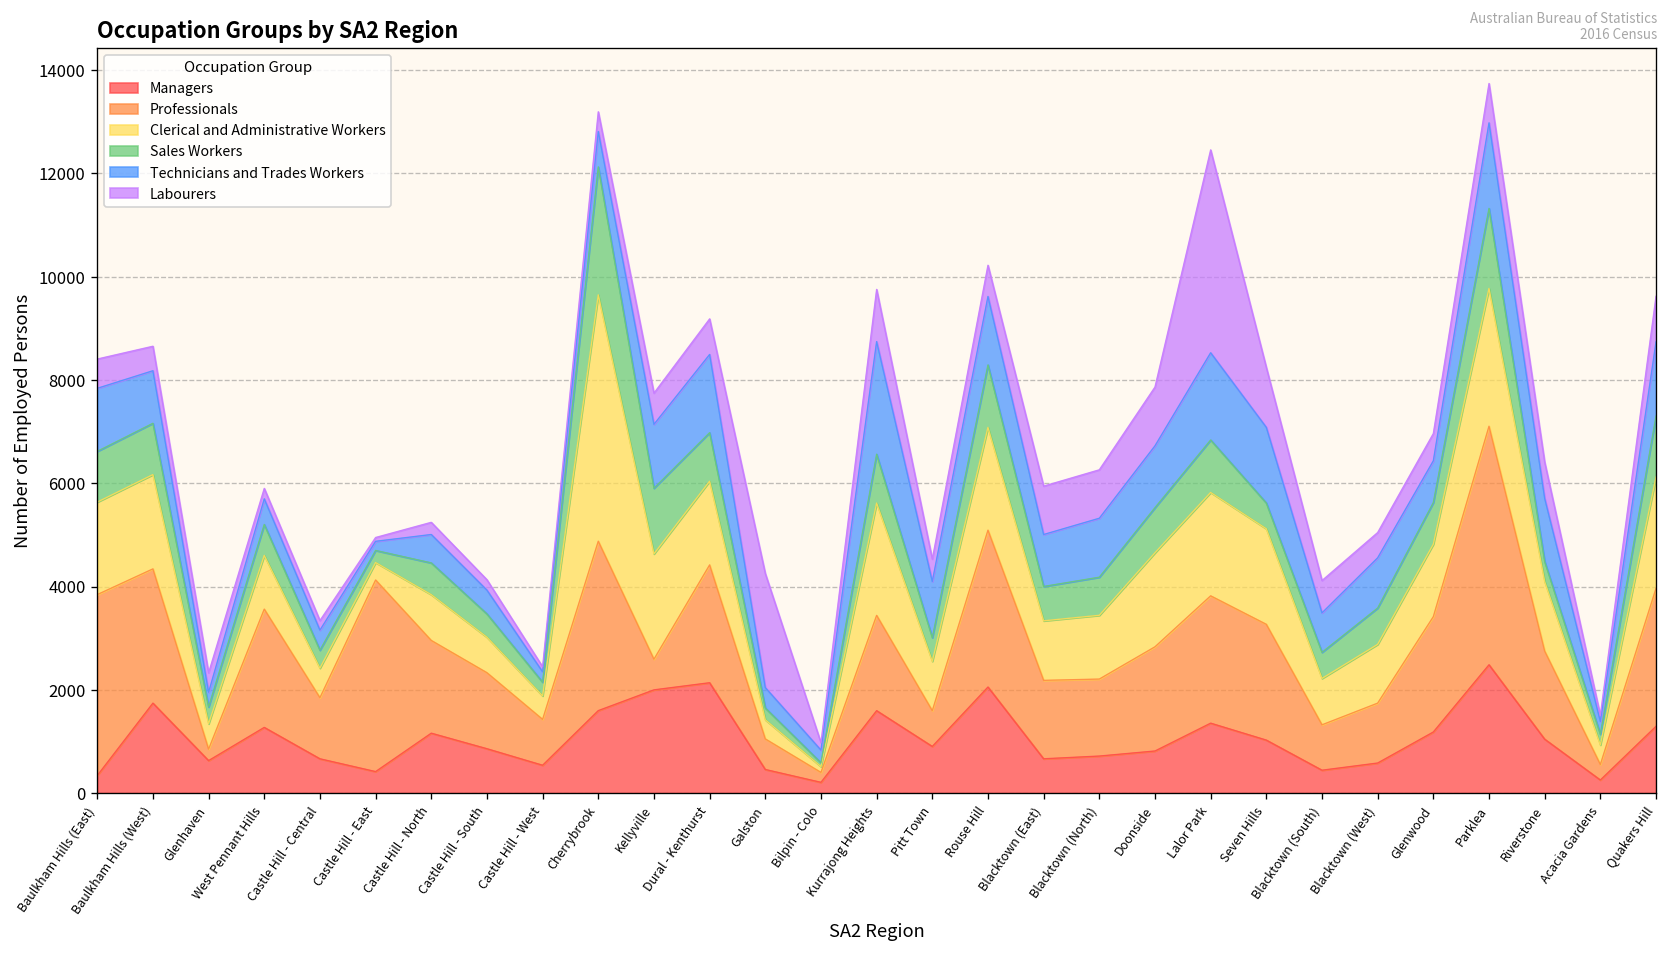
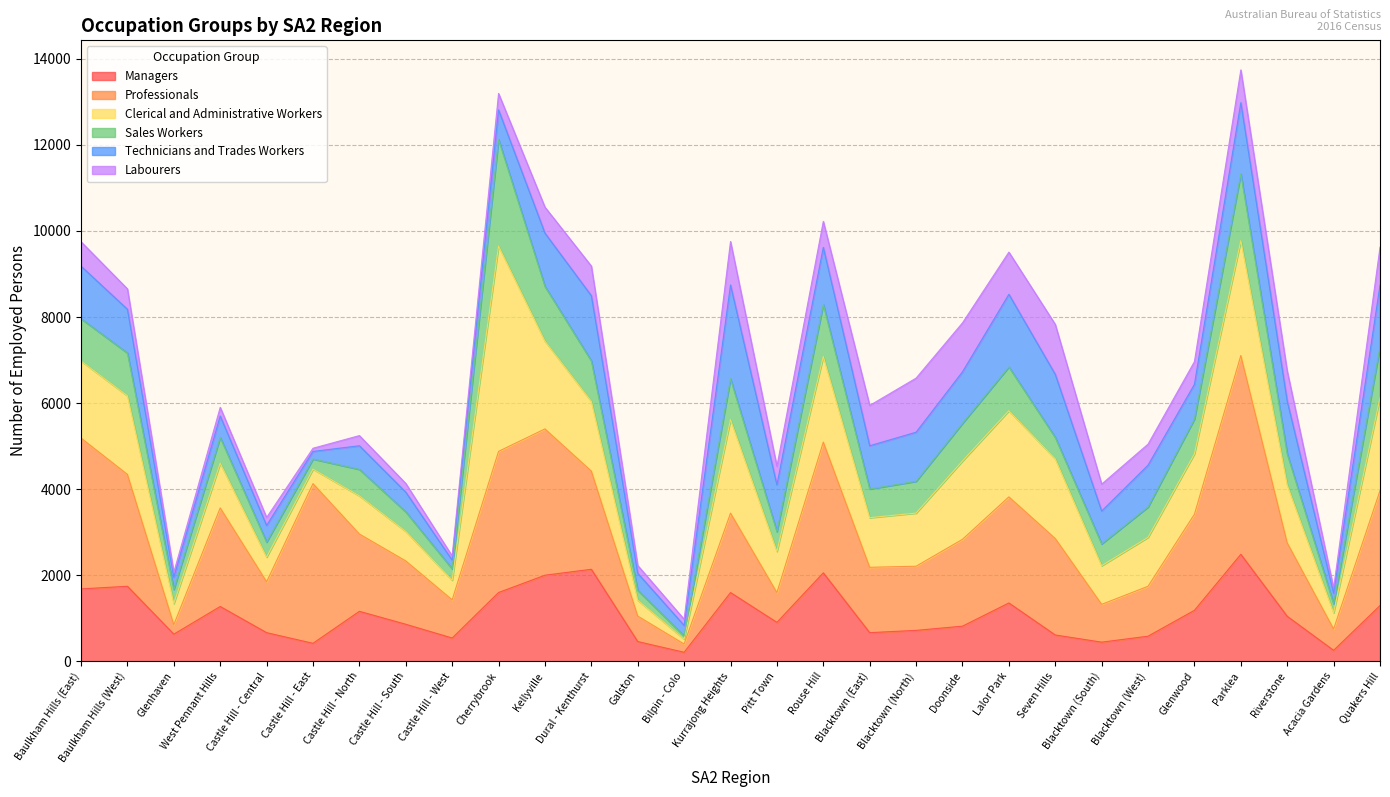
Managers, Baulkham Hills (East): 300 -> 1700
Labourers, Glenhaven: 400 -> 100
Professionals, Kellyville: 600 -> 3400
Labourers, Galston: 2200 -> 200
Labourers, Blacktown (North): 900 -> 1300
Labourers, Lalor Park: 3900 -> 1000
Managers, Seven Hills: 1000 -> 600
Sales Workers, Riverstone: 400 -> 700
Professionals, Acacia Gardens: 300 -> 500
